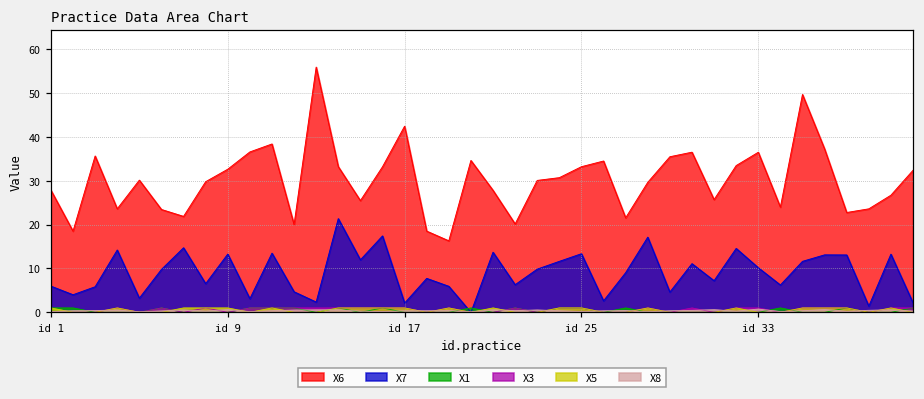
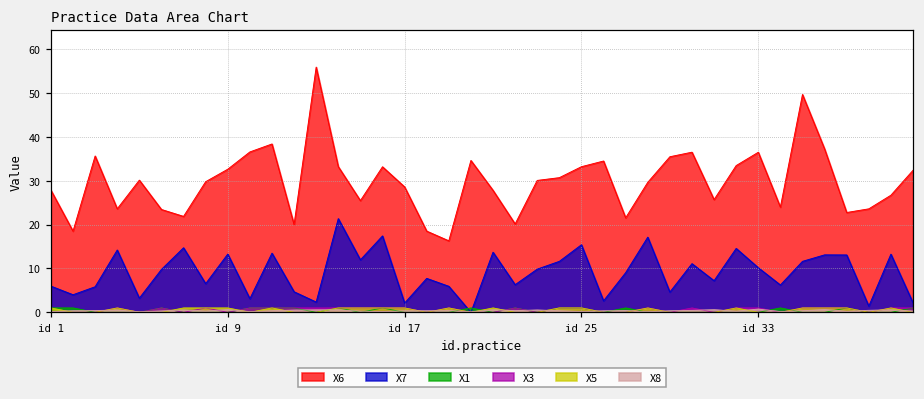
X6, id 17: 42 -> 29
X7, id 25: 13 -> 15
